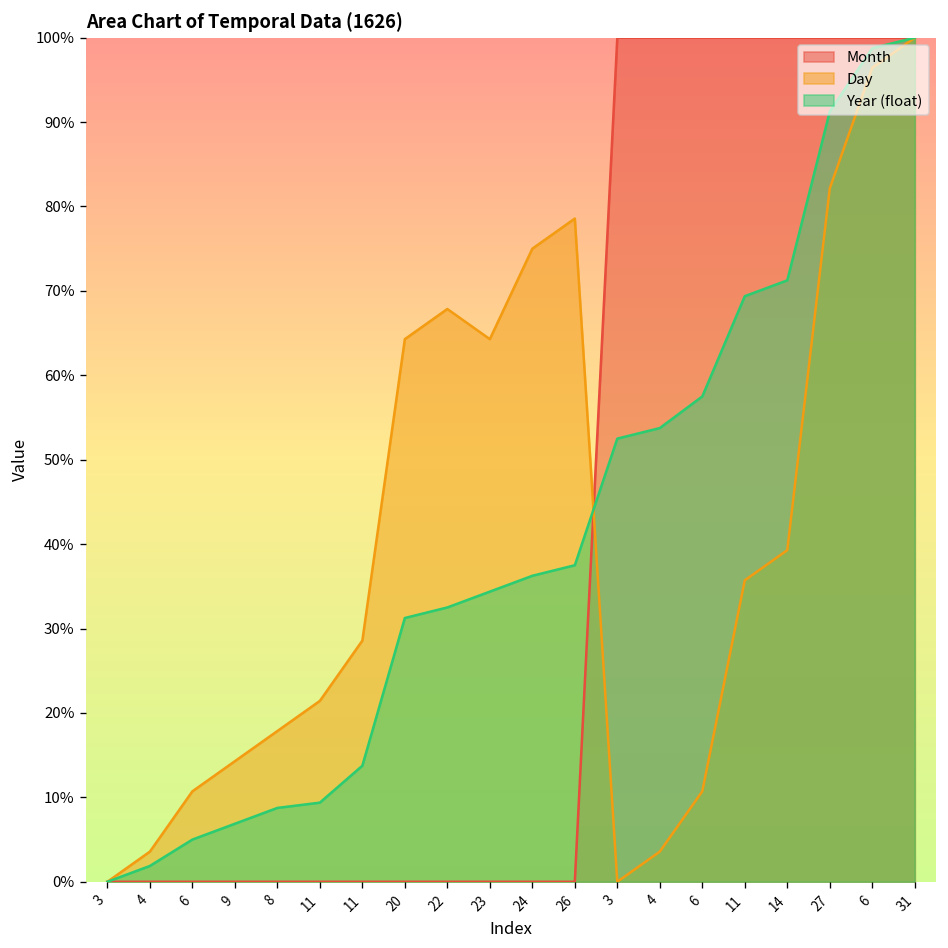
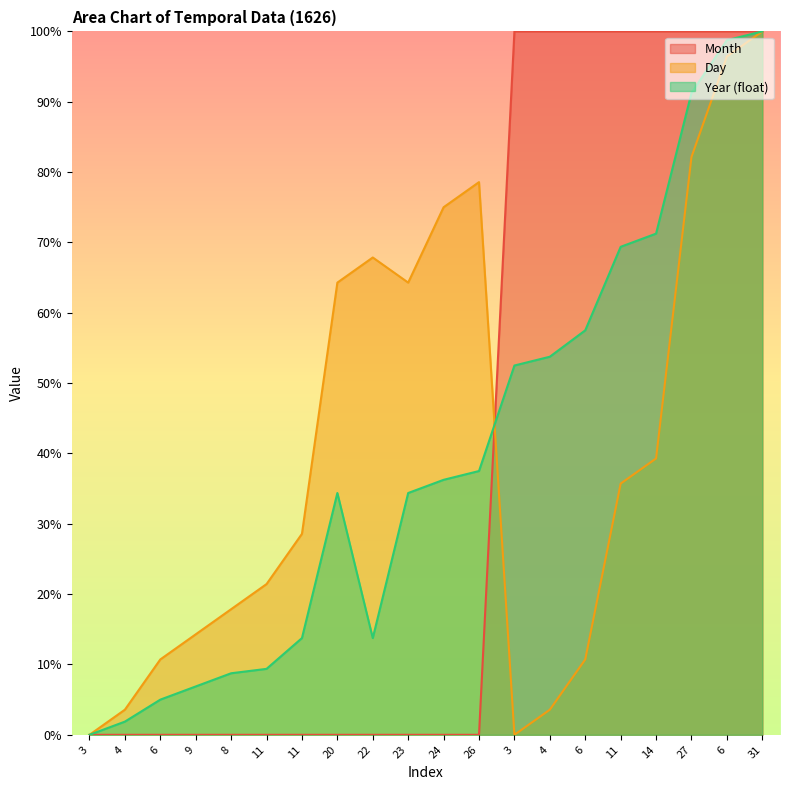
Year (float), 20: 31% -> 34%
Year (float), 22: 32% -> 14%
